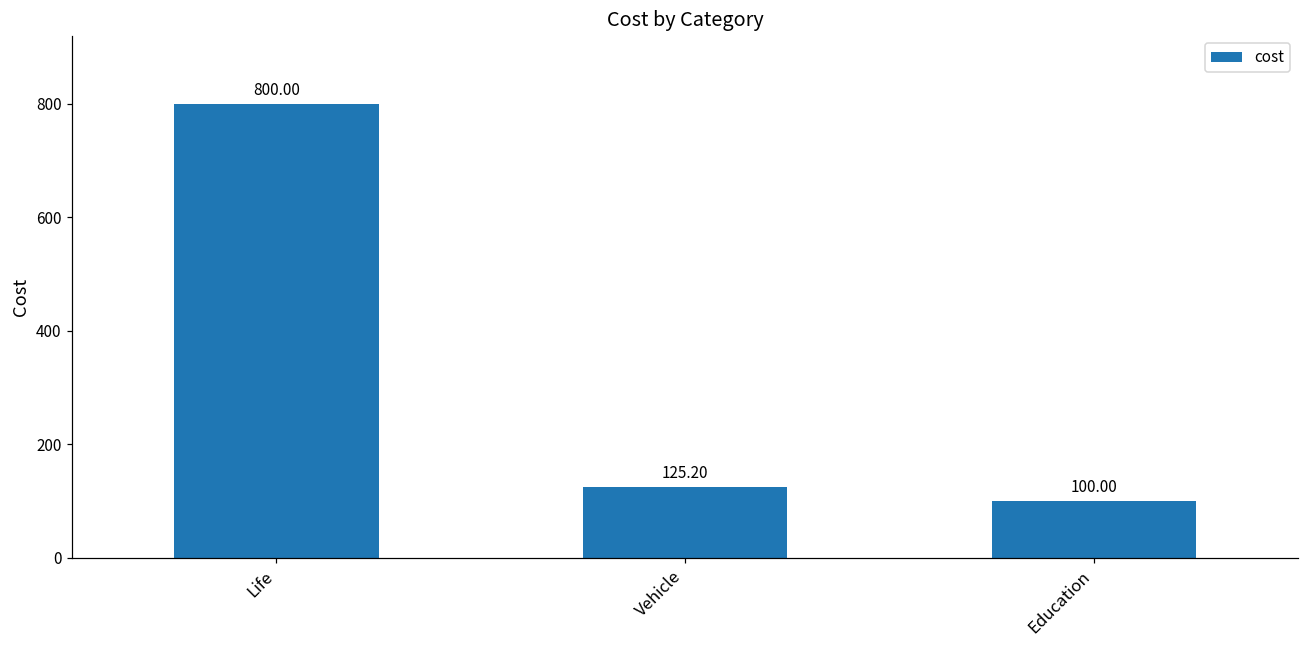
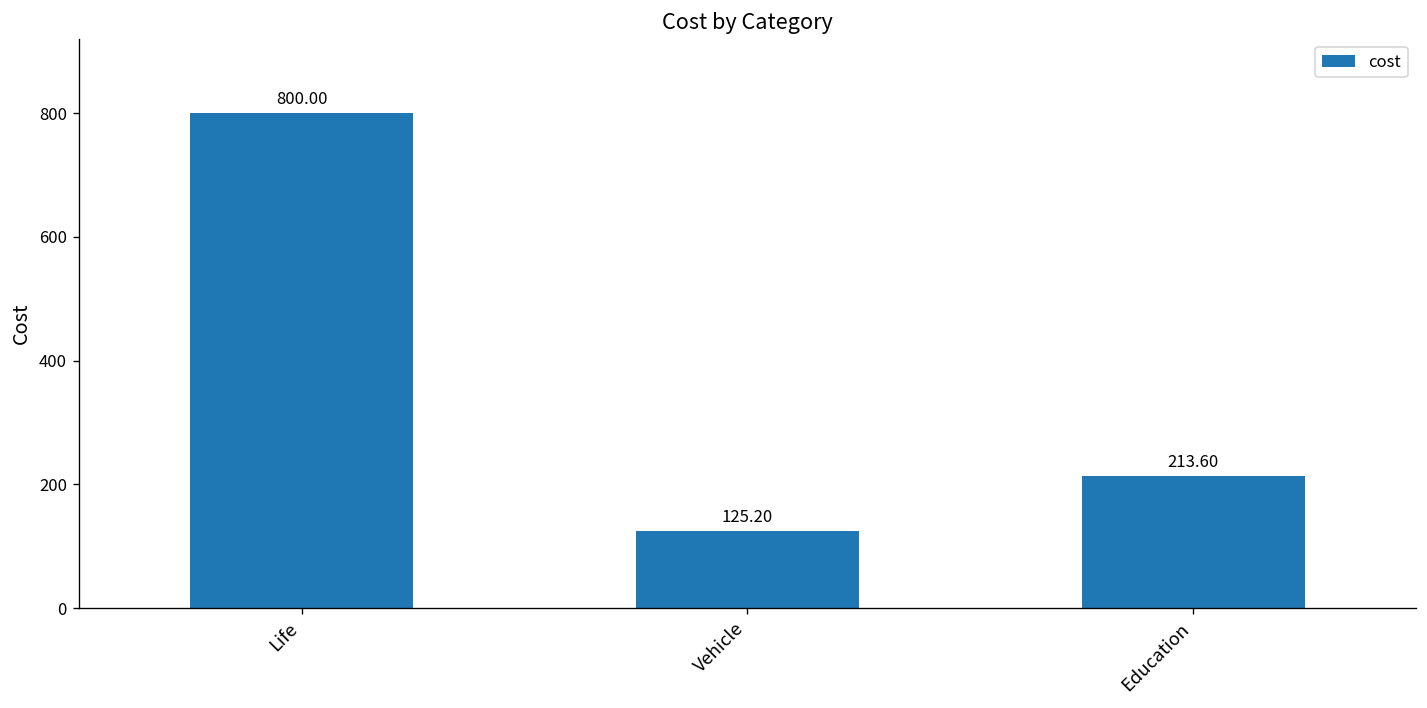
Education: 100.00 -> 213.60
